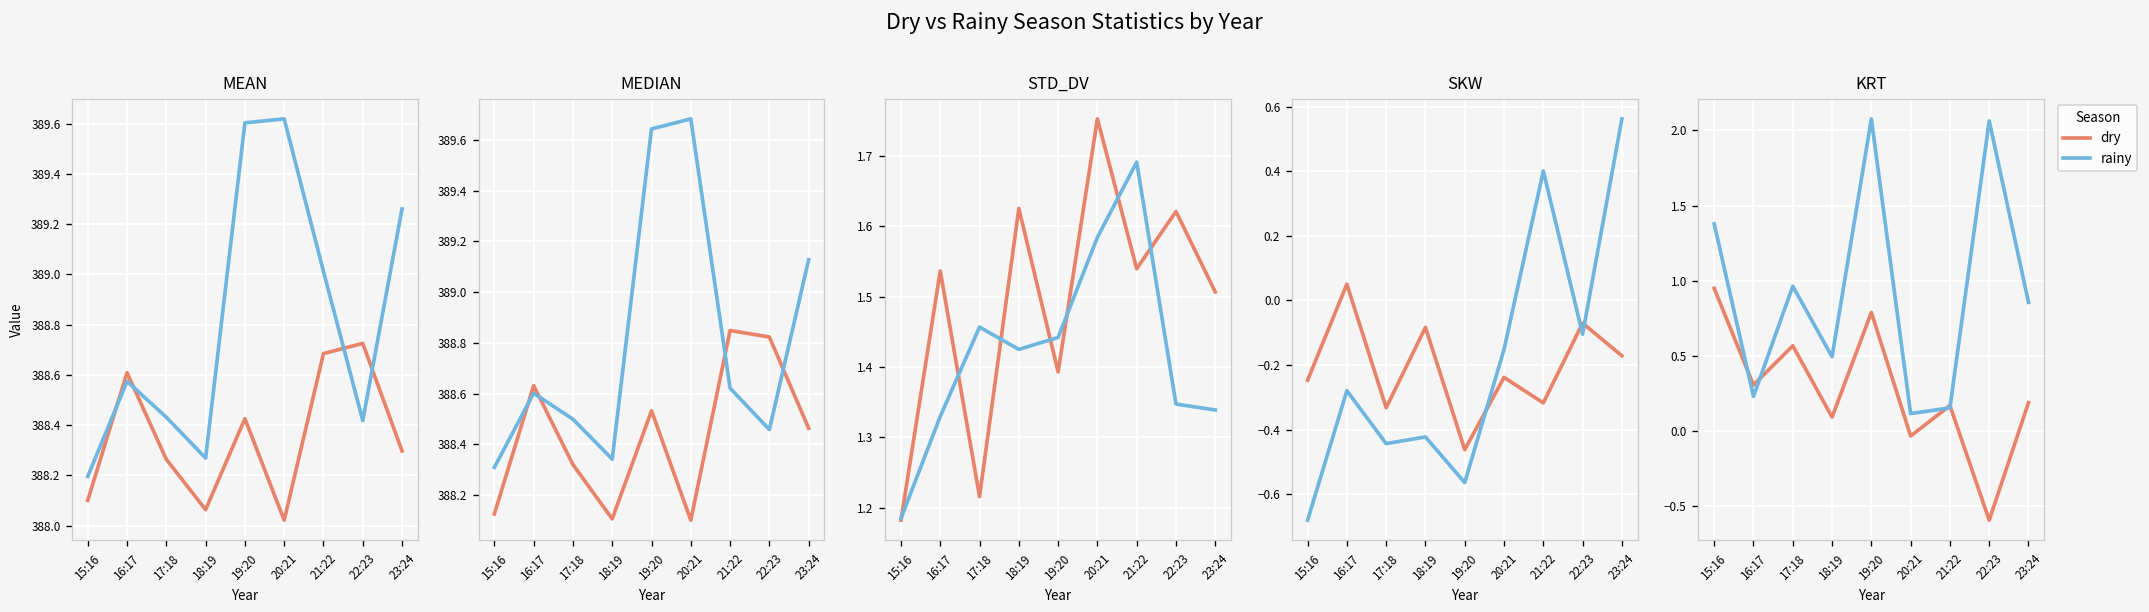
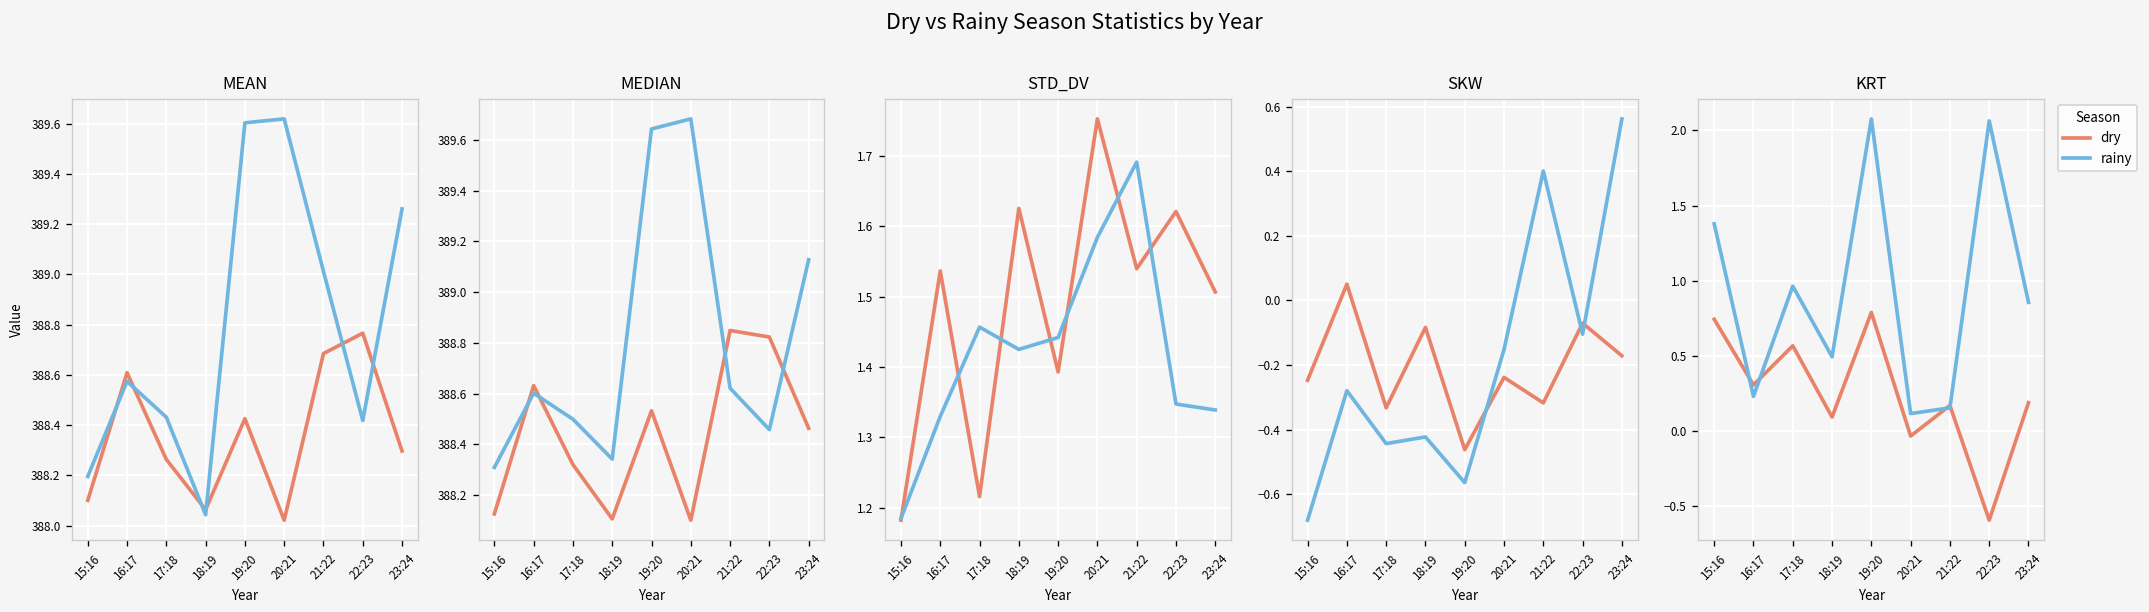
MEAN, rainy, 18:19: 388.27 -> 388.04
MEAN, dry, 22:23: 388.73 -> 388.77
KRT, dry, 15:16: 0.95 -> 0.74
